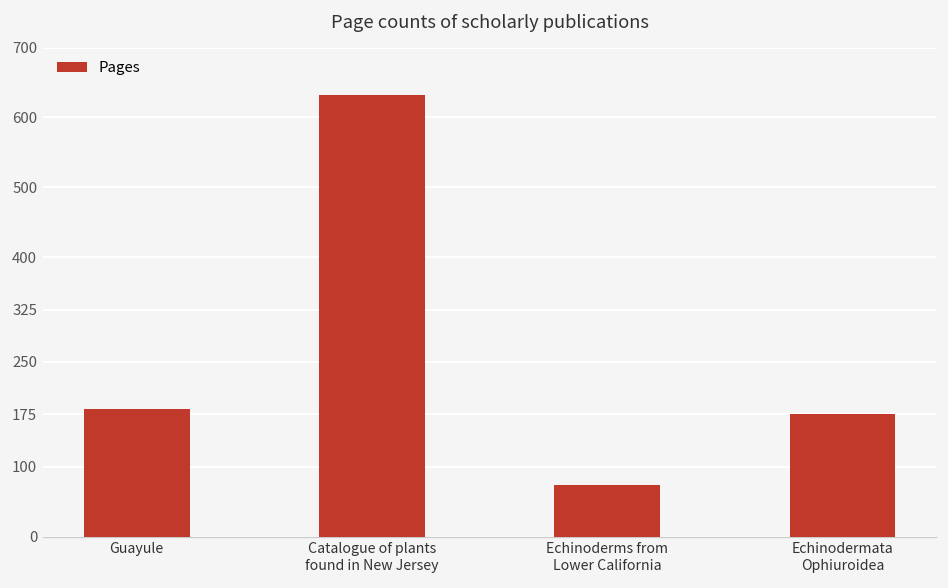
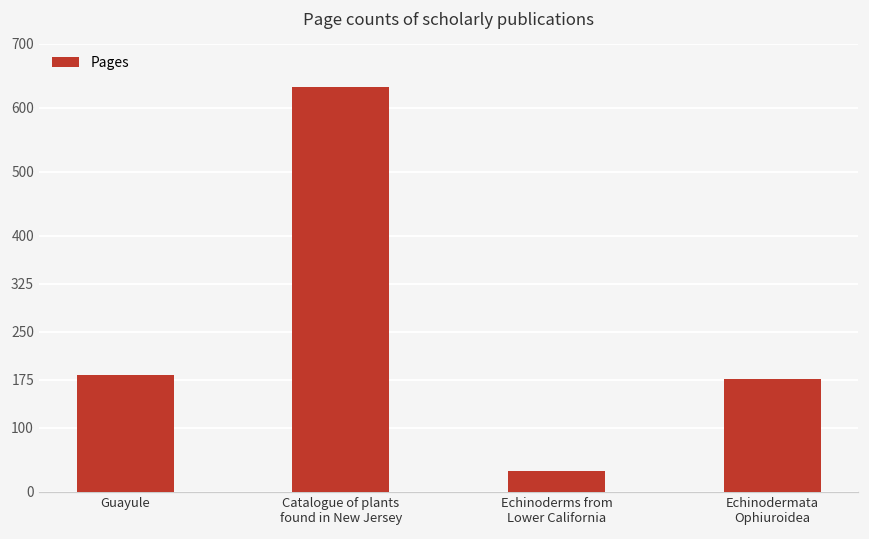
Echinoderms from Lower California: 70 -> 30
